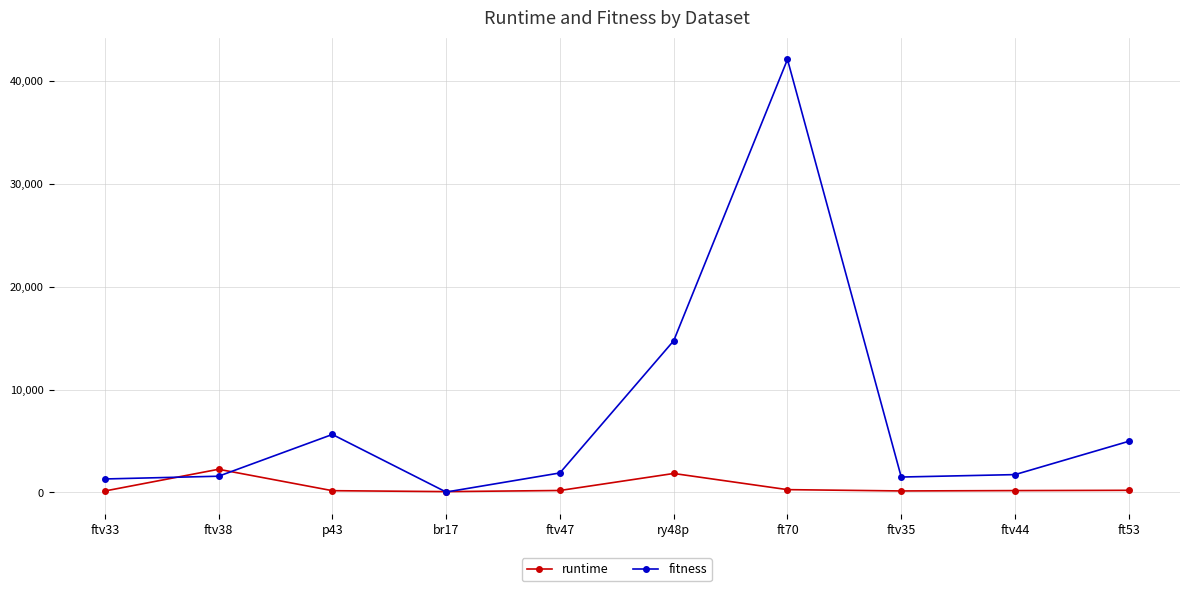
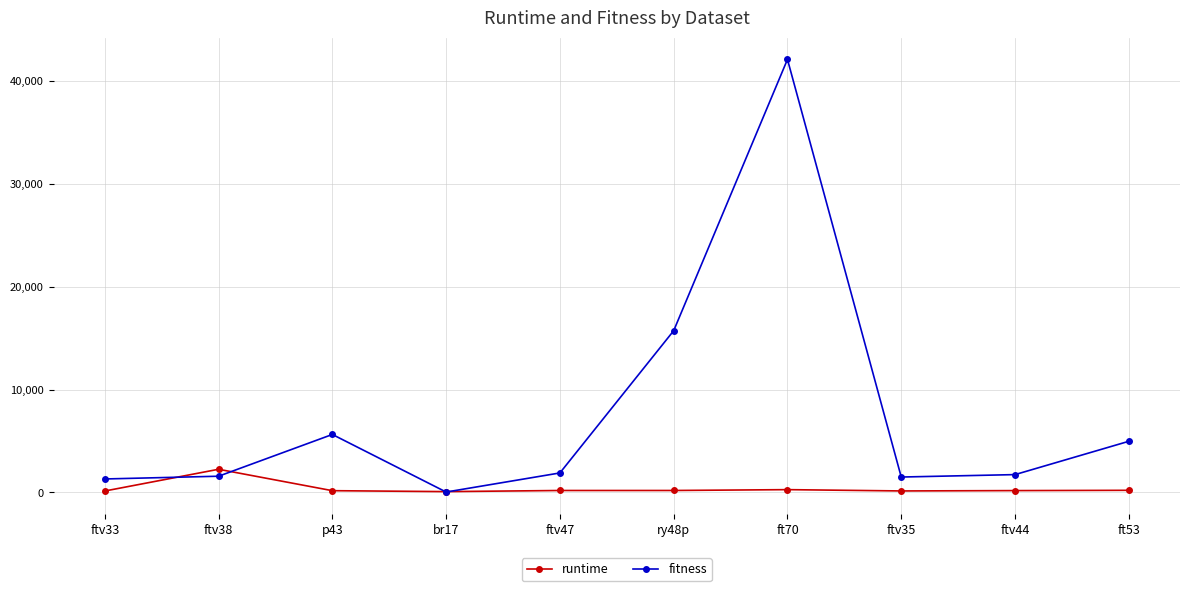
runtime, ry48p: 1,800 -> 200
fitness, ry48p: 14,800 -> 15,700
